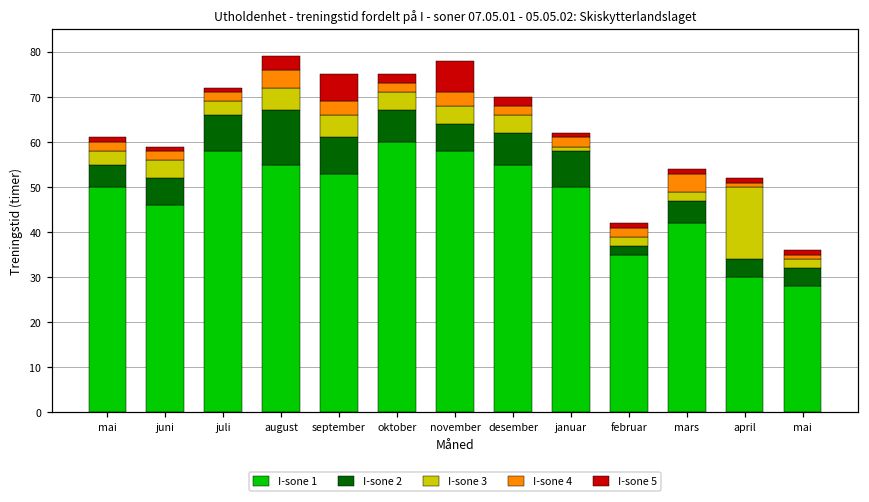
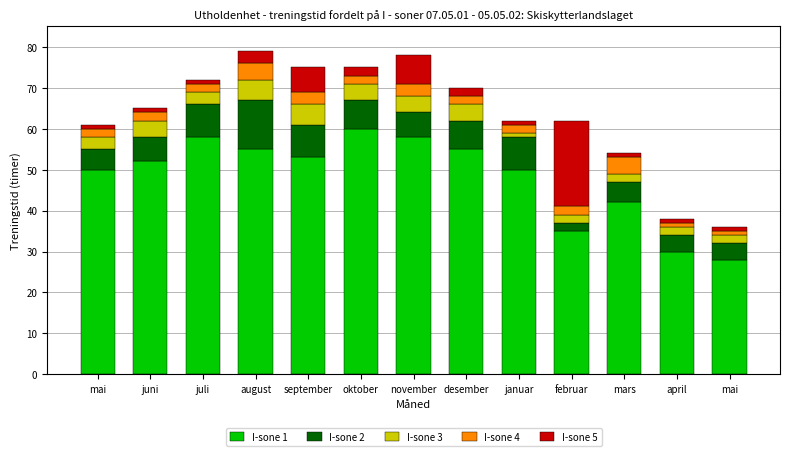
I-sone 1, juni: 46 -> 52
I-sone 5, februar: 1 -> 21
I-sone 3, april: 16 -> 2
